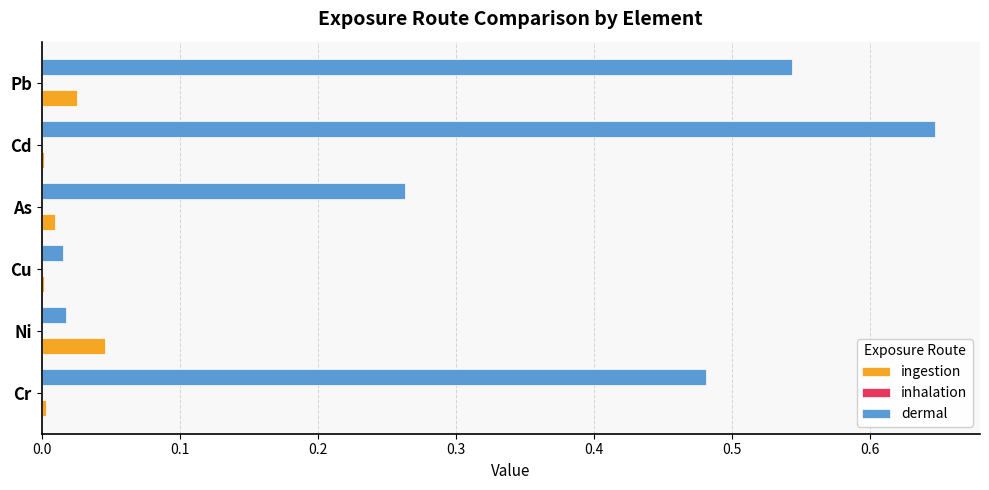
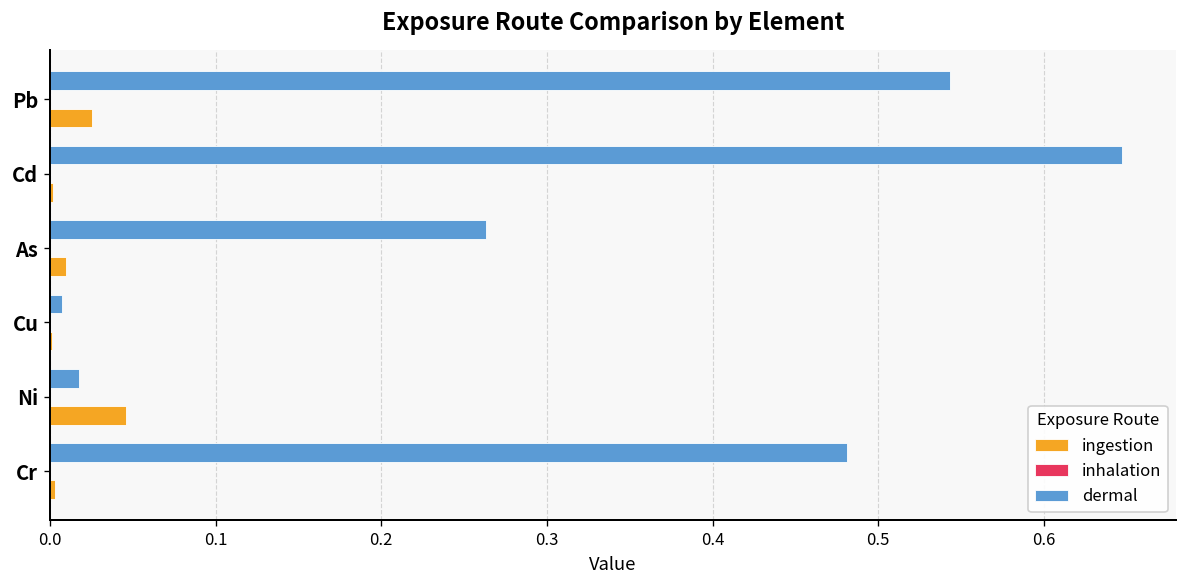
dermal, Cu: 0.015 -> 0.008
